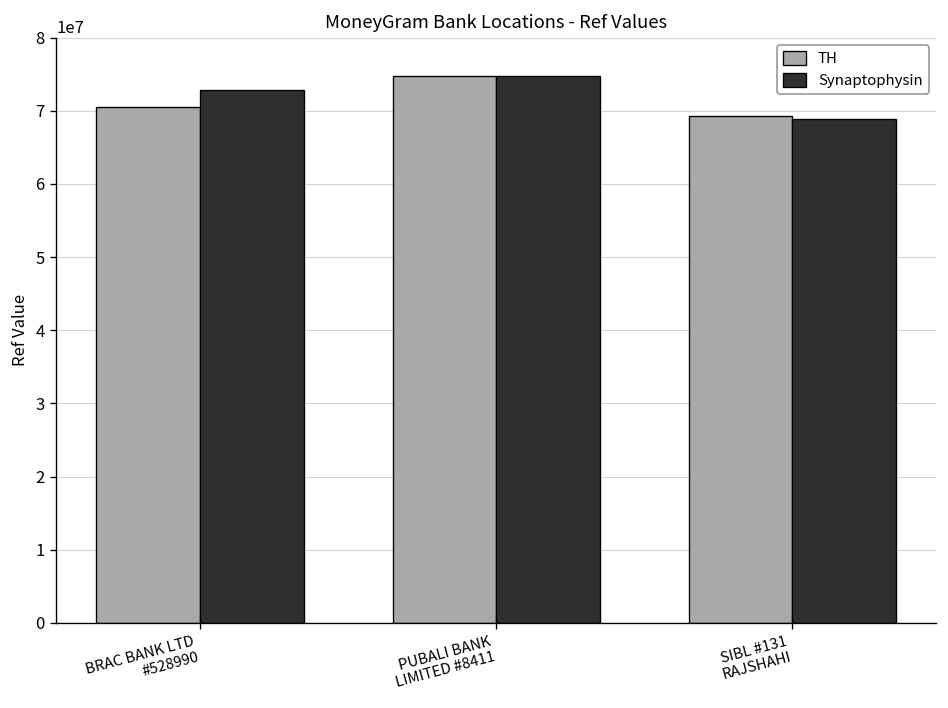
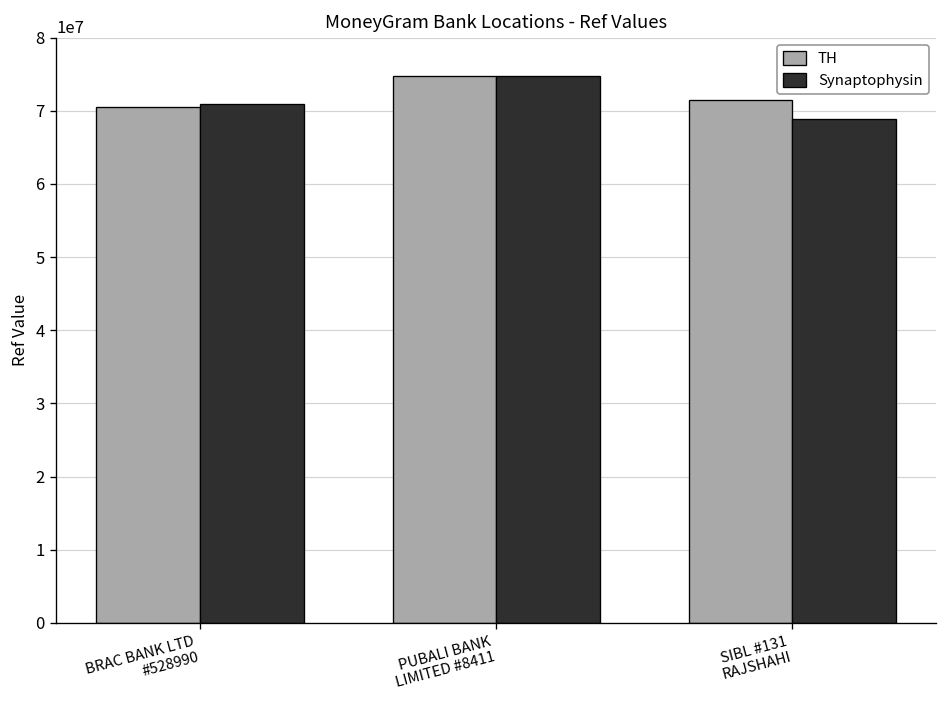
Synaptophysin, BRAC BANK LTD #528990: 73000000 -> 71000000
TH, SIBL #131 RAJSHAHI: 69000000 -> 71000000
